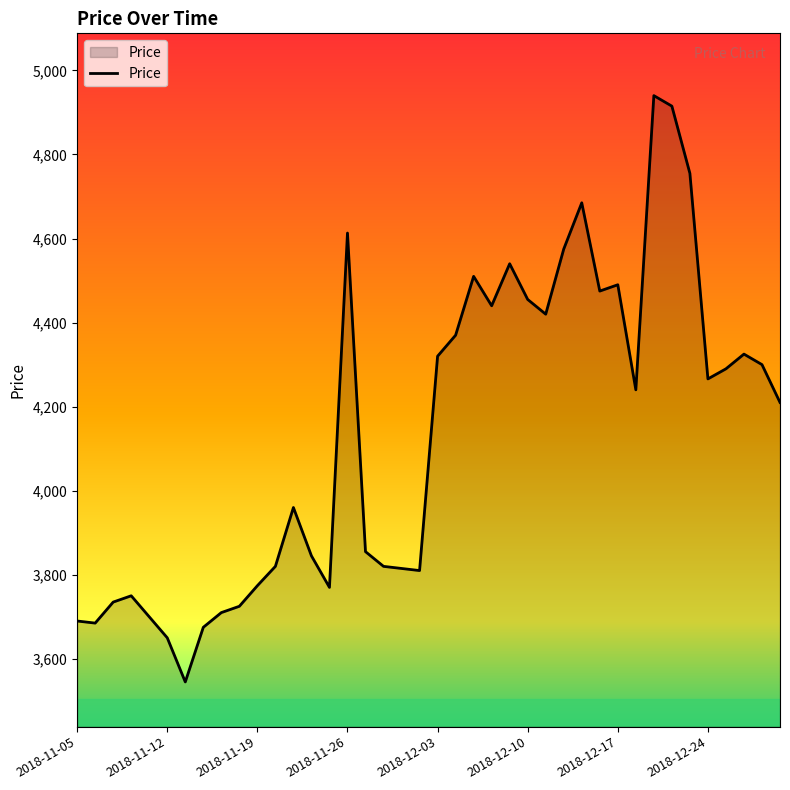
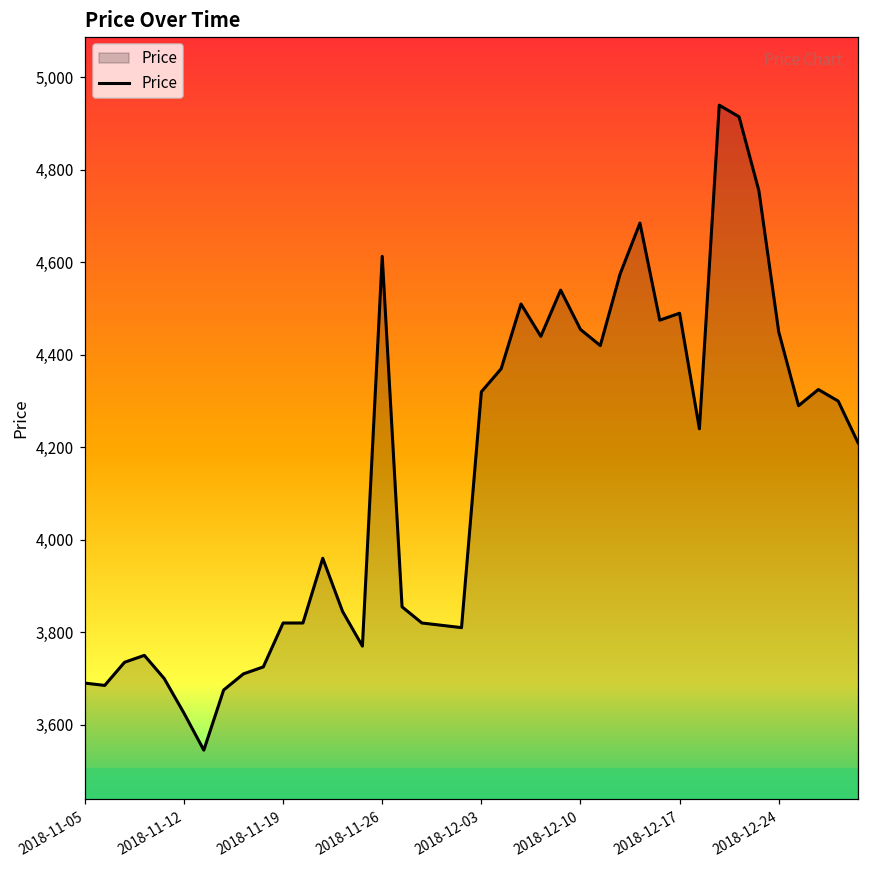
Price, 2018-11-12: 3,650 -> 3,630
Price, 2018-11-19: 3,770 -> 3,820
Price, 2018-12-24: 4,270 -> 4,450
